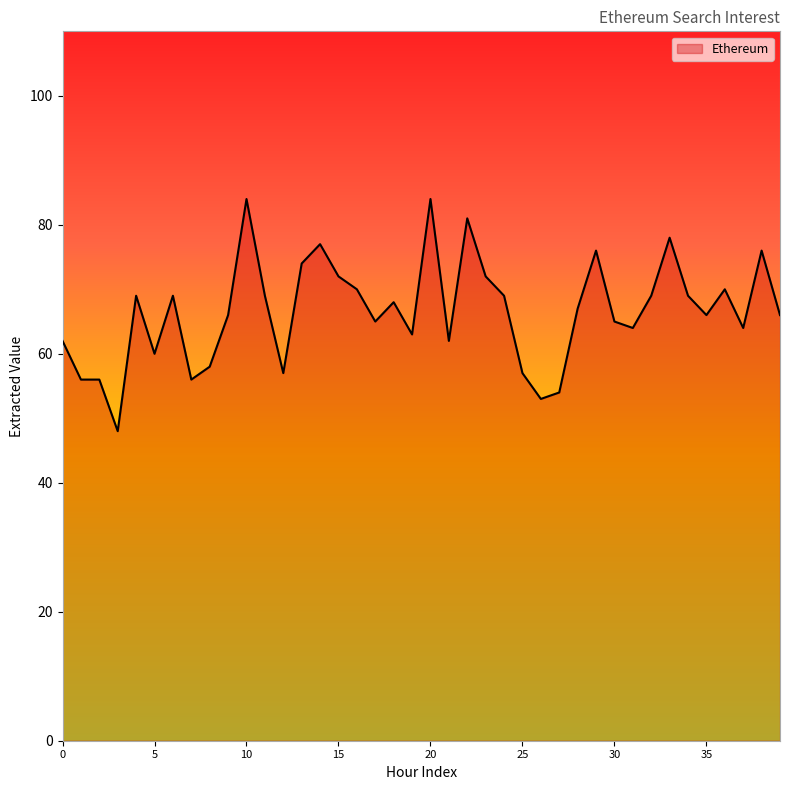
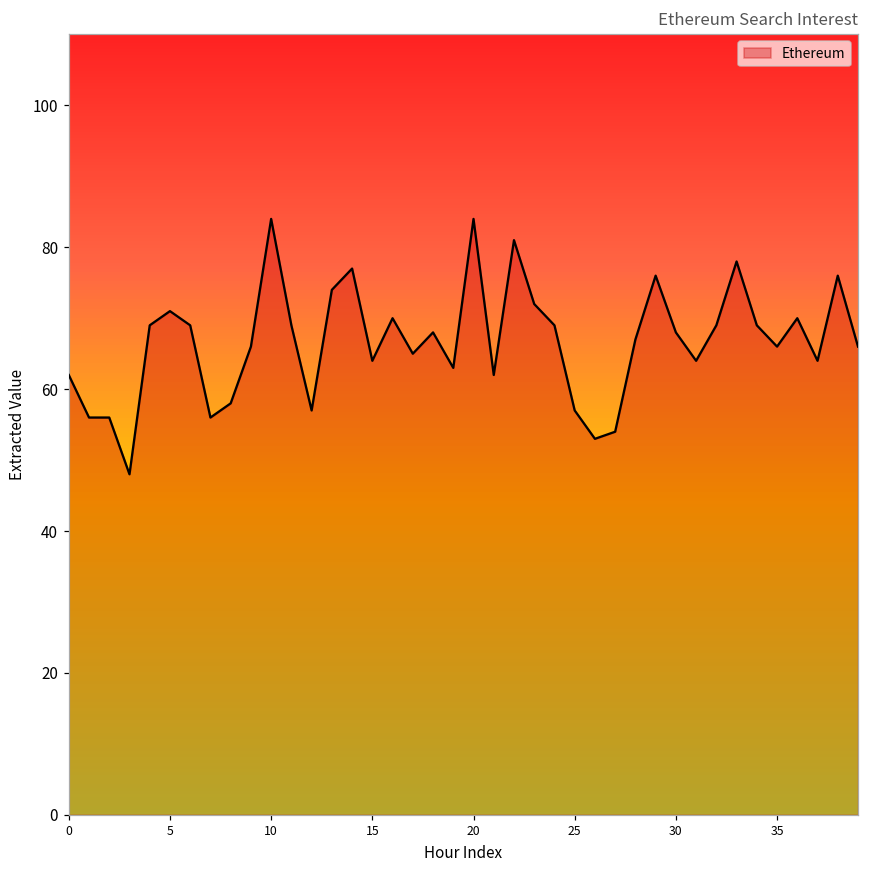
5: 60 -> 71
15: 72 -> 64
30: 65 -> 68
